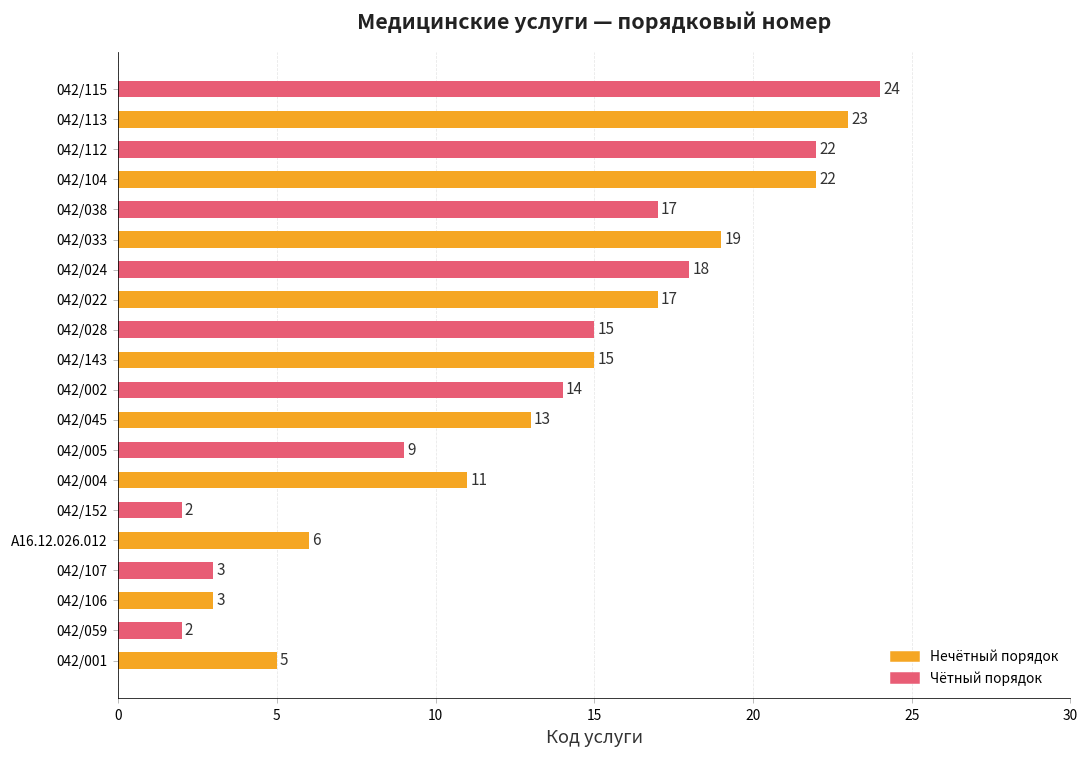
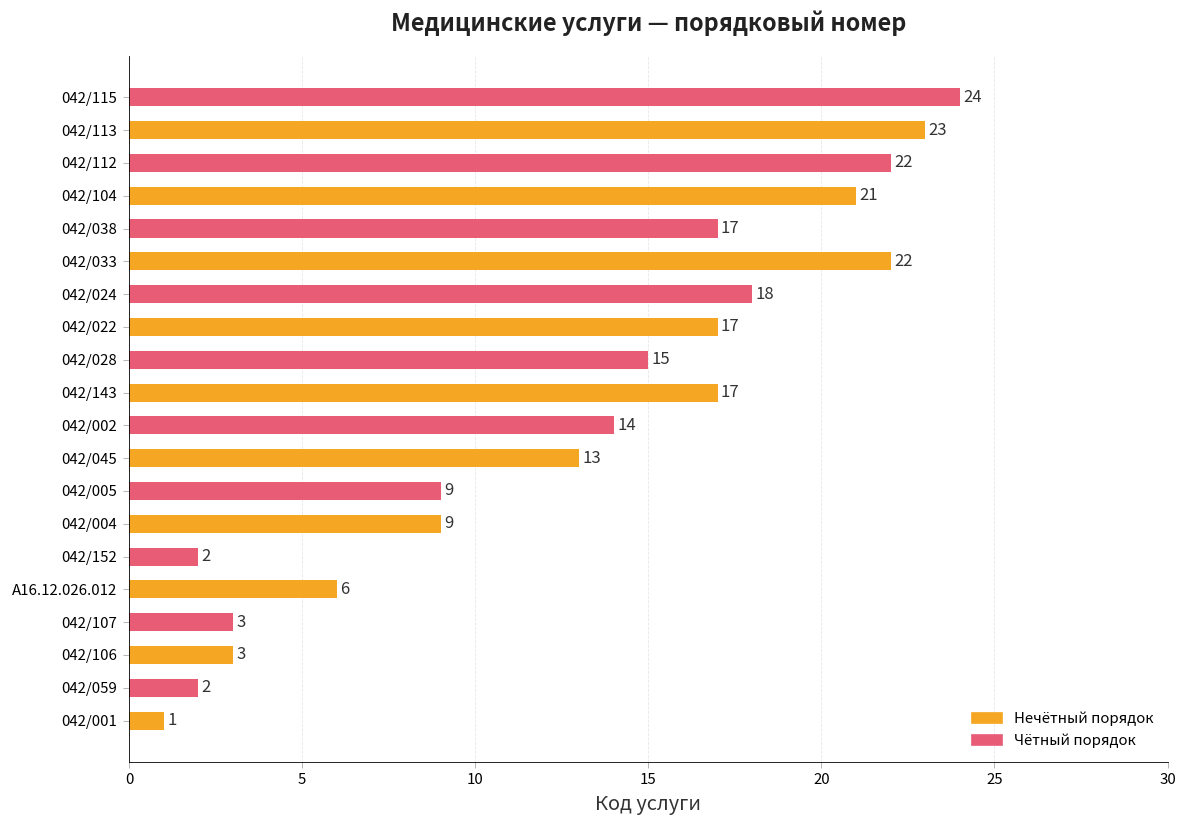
042/104: 22 -> 21
042/033: 19 -> 22
042/143: 15 -> 17
042/004: 11 -> 9
042/001: 5 -> 1
